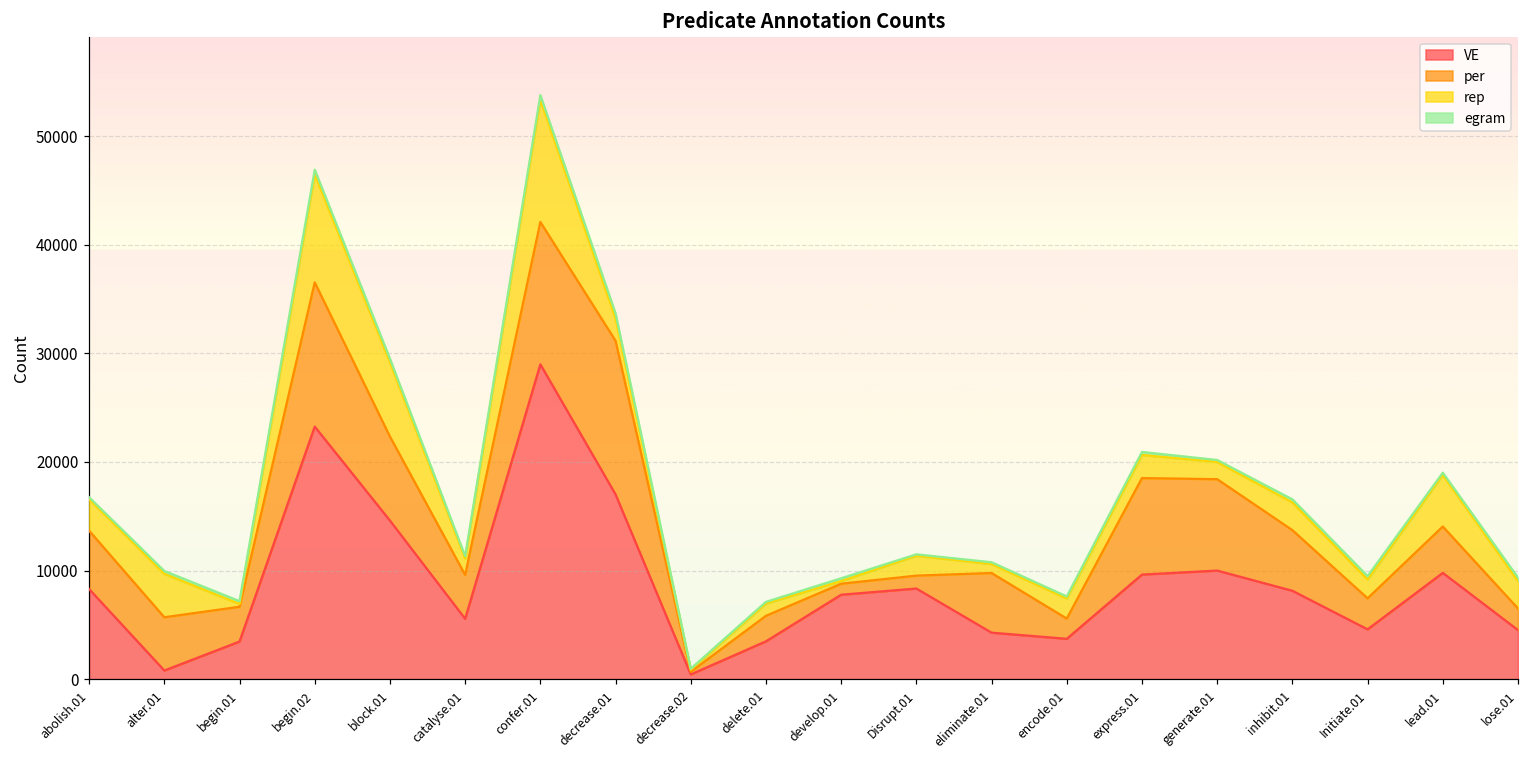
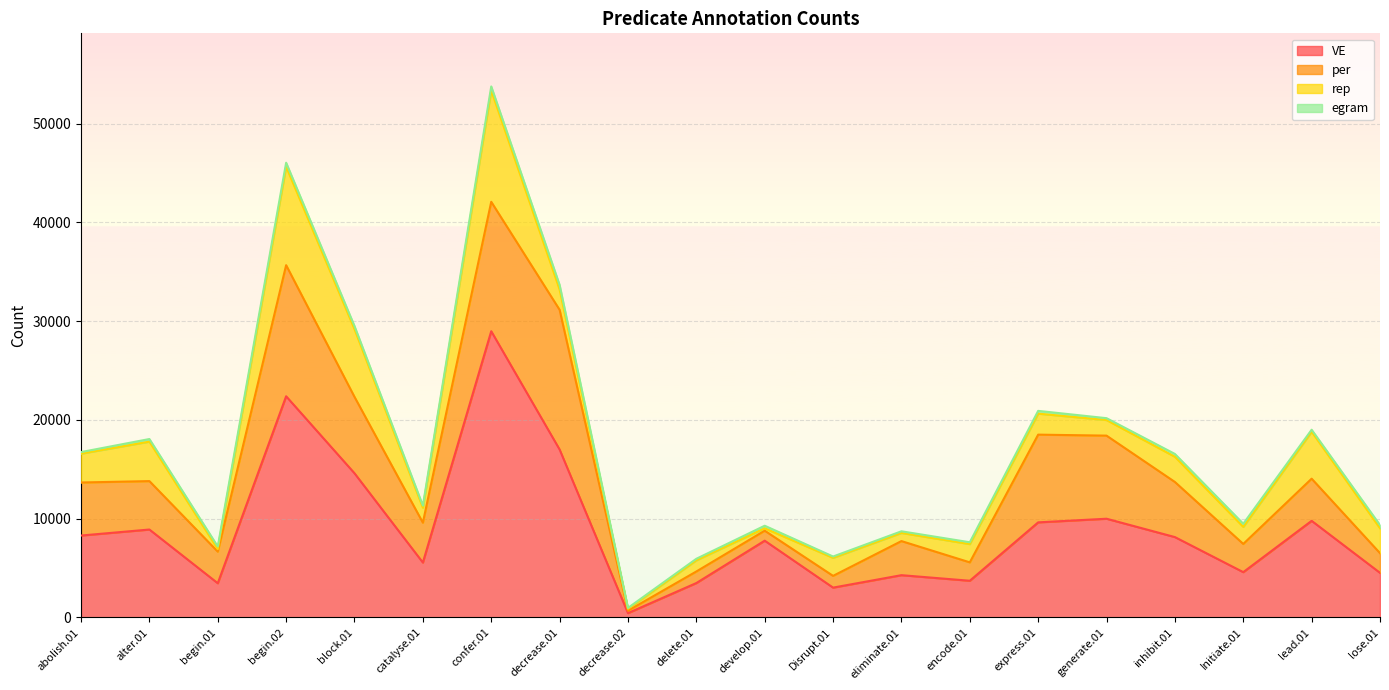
VE, alter.01: 1000 -> 9000
VE, begin.02: 23000 -> 22000
per, delete.01: 2000 -> 1000
VE, Disrupt.01: 8000 -> 3000
per, eliminate.01: 5000 -> 3000
